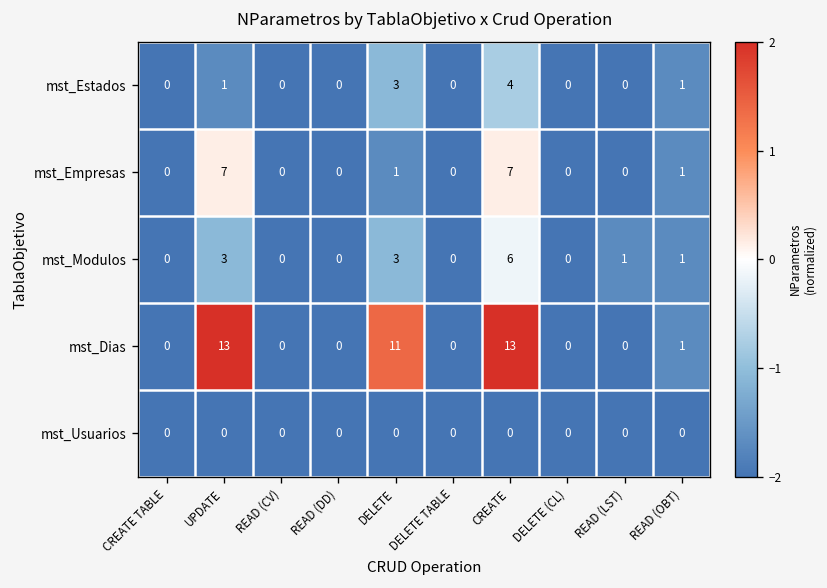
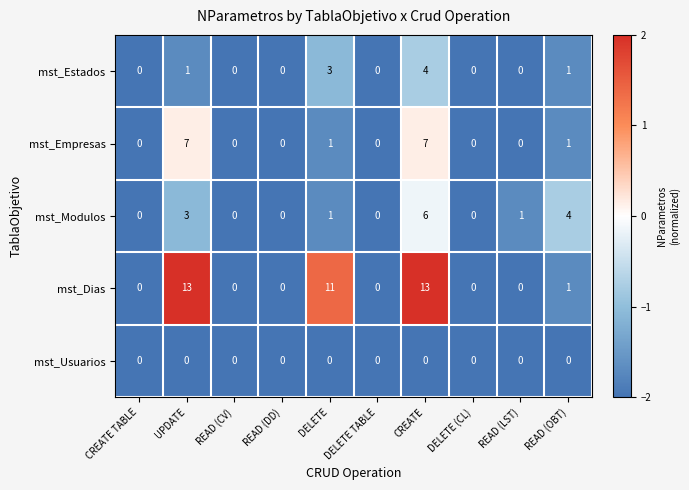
mst_Modulos, DELETE: 3 -> 1
mst_Modulos, READ (OBT): 1 -> 4
